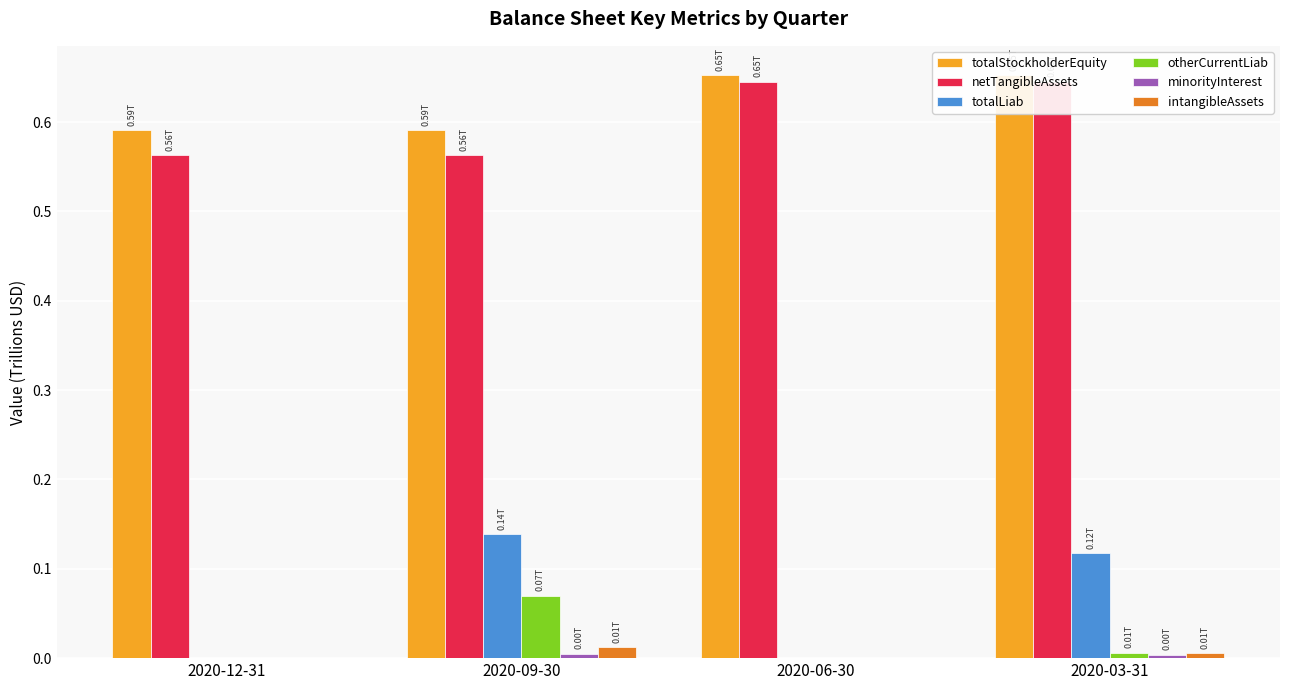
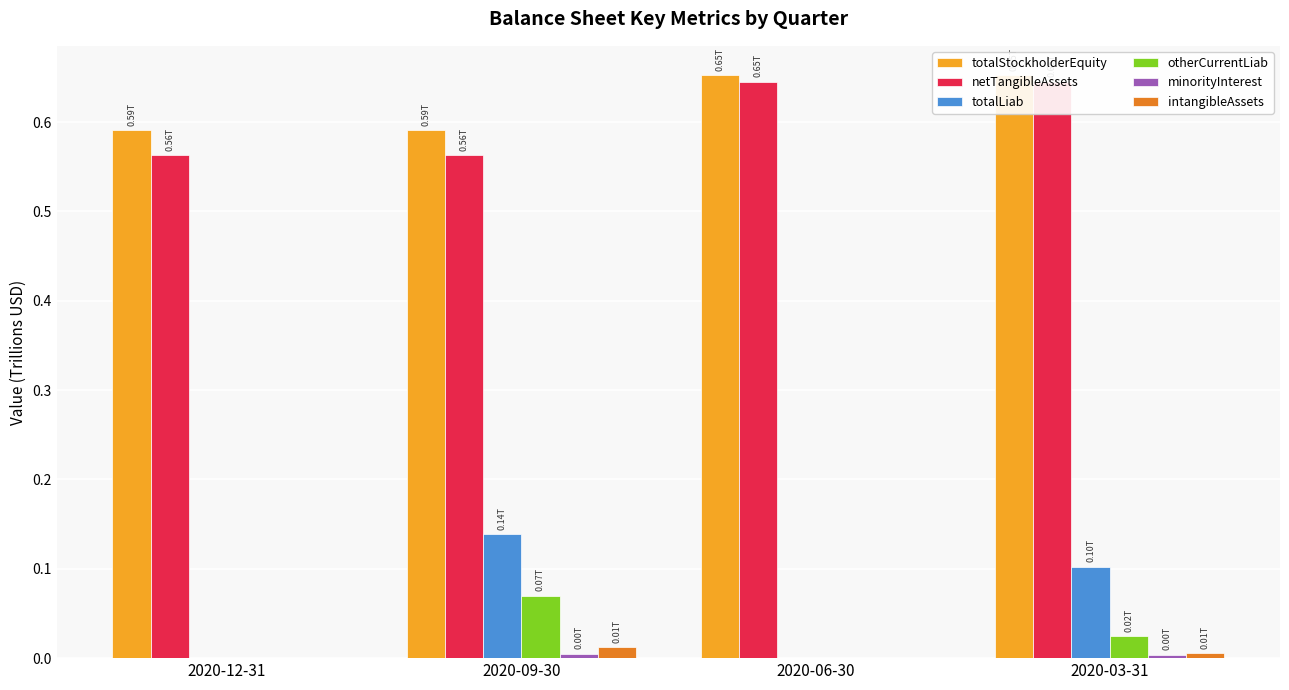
totalLiab, 2020-03-31: 0.12T -> 0.10T
otherCurrentLiab, 2020-03-31: 0.01T -> 0.02T
